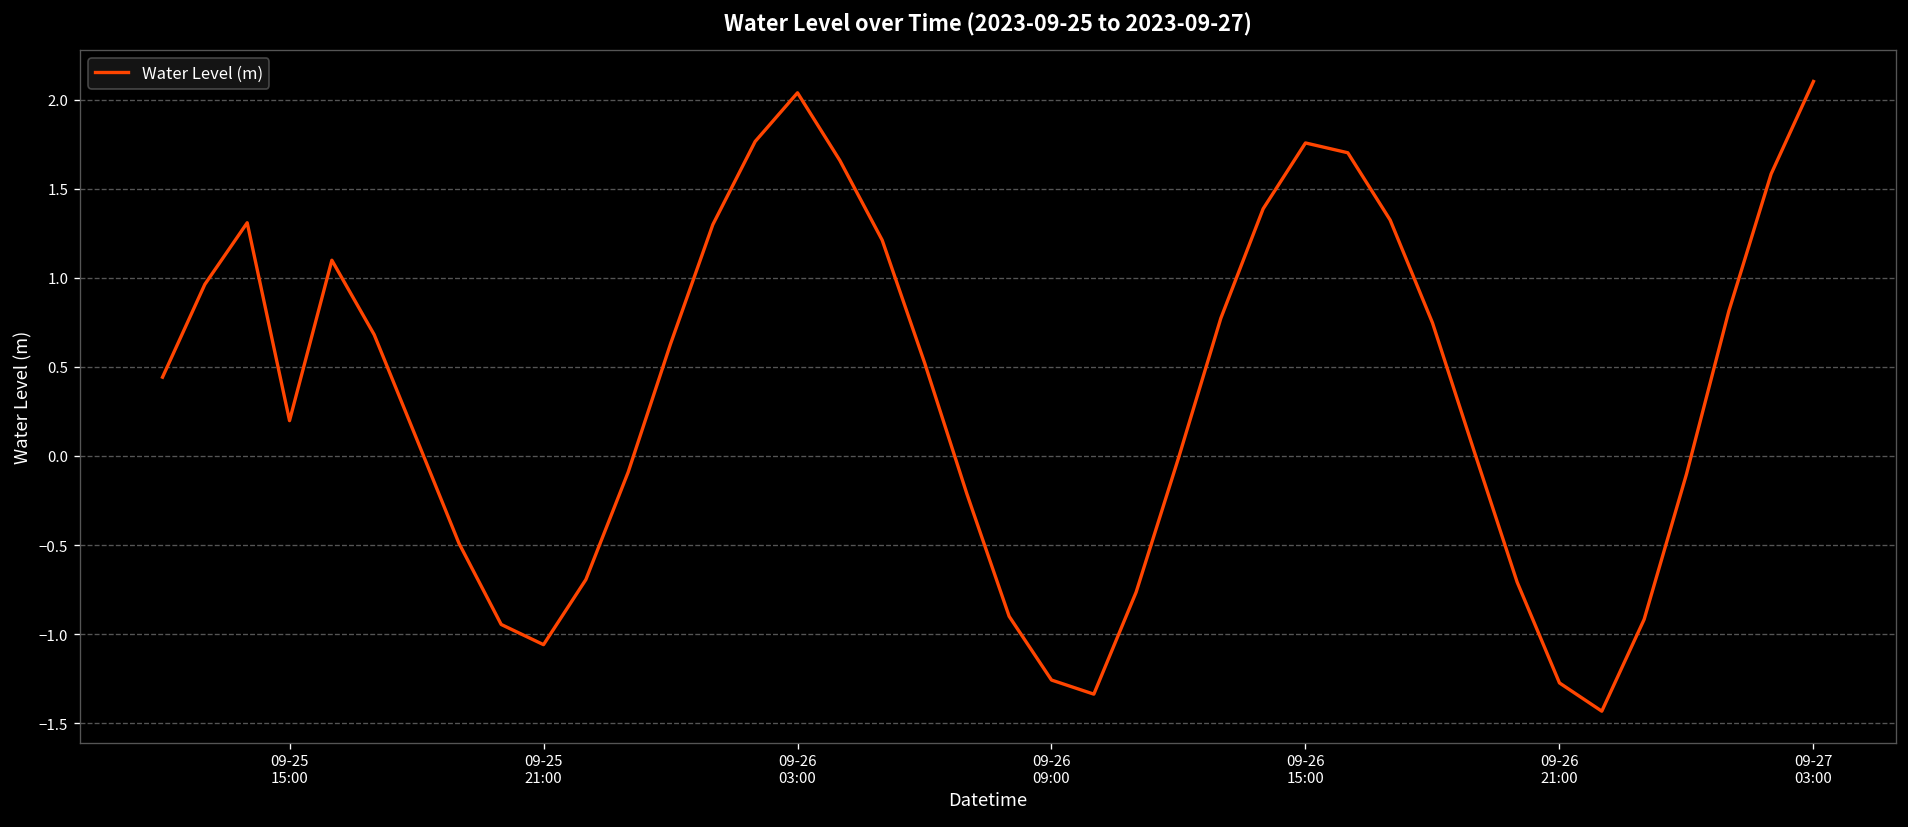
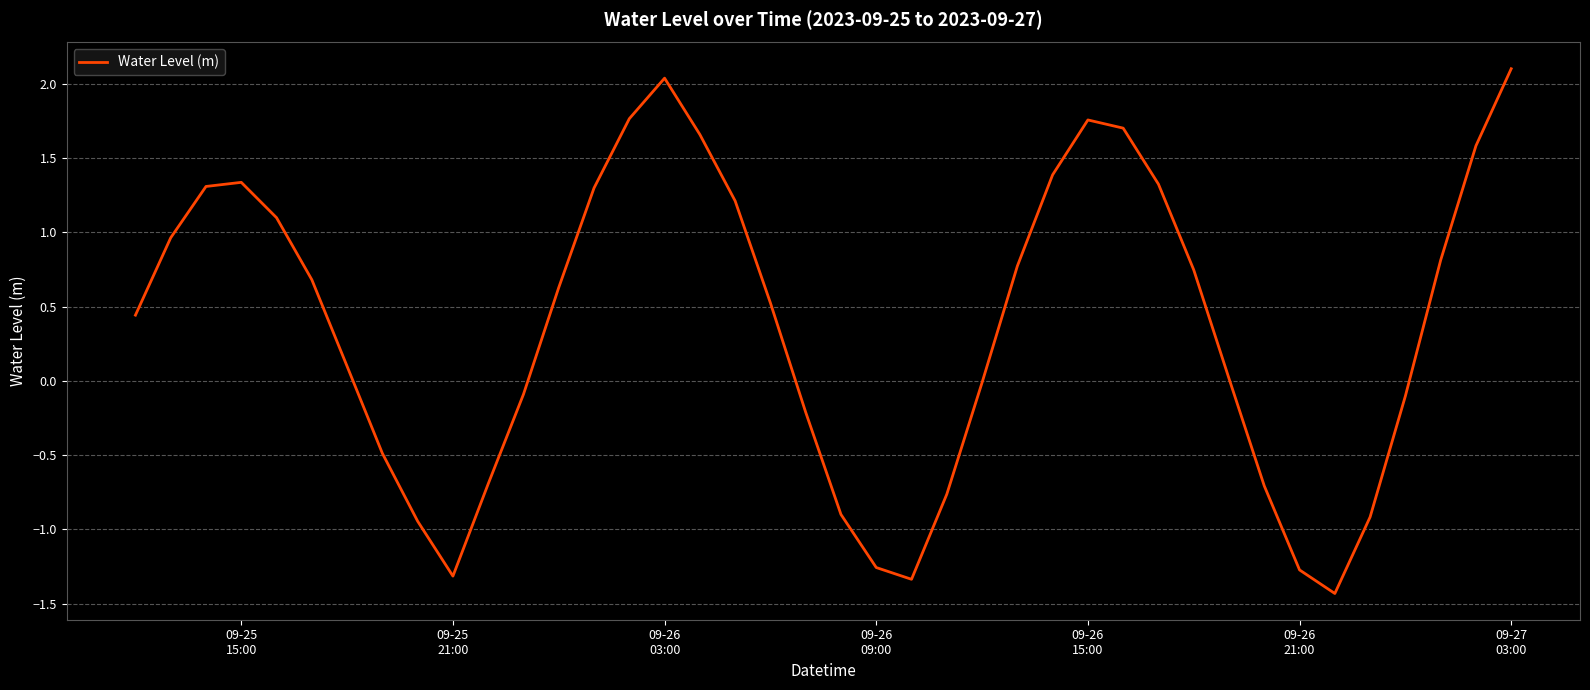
09-25 15:00: 0.20 -> 1.34
09-25 21:00: -1.06 -> -1.32
